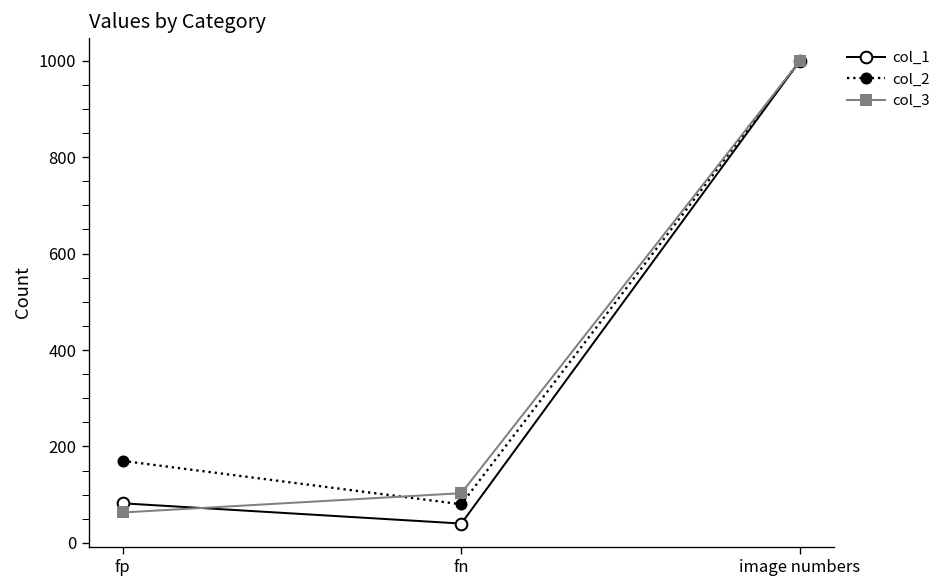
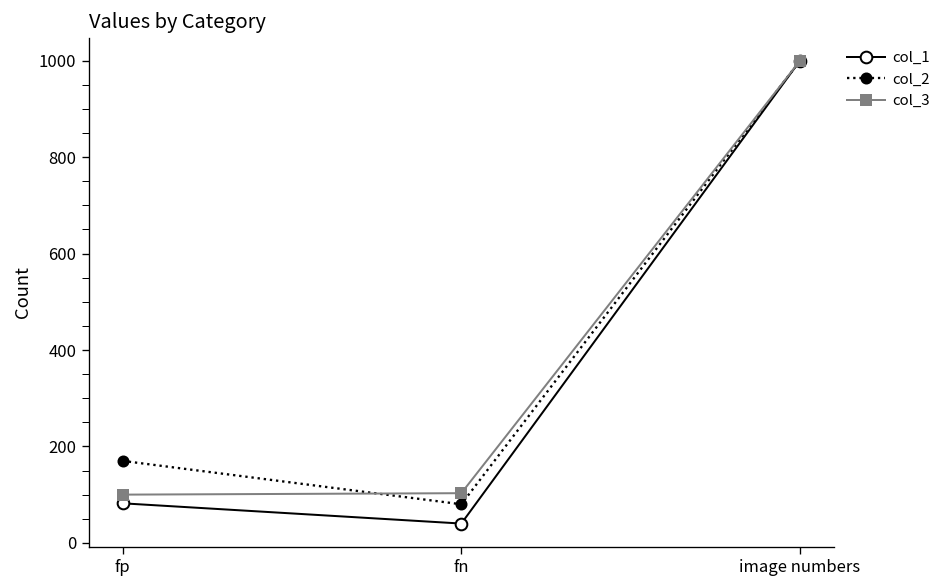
col_3, fp: 60 -> 100
